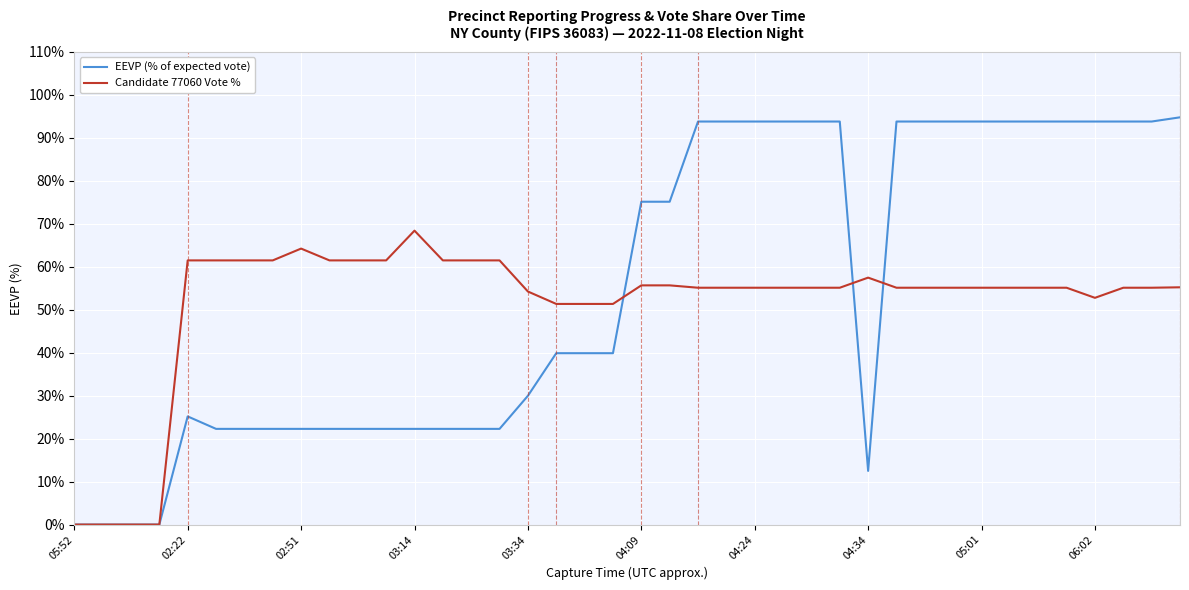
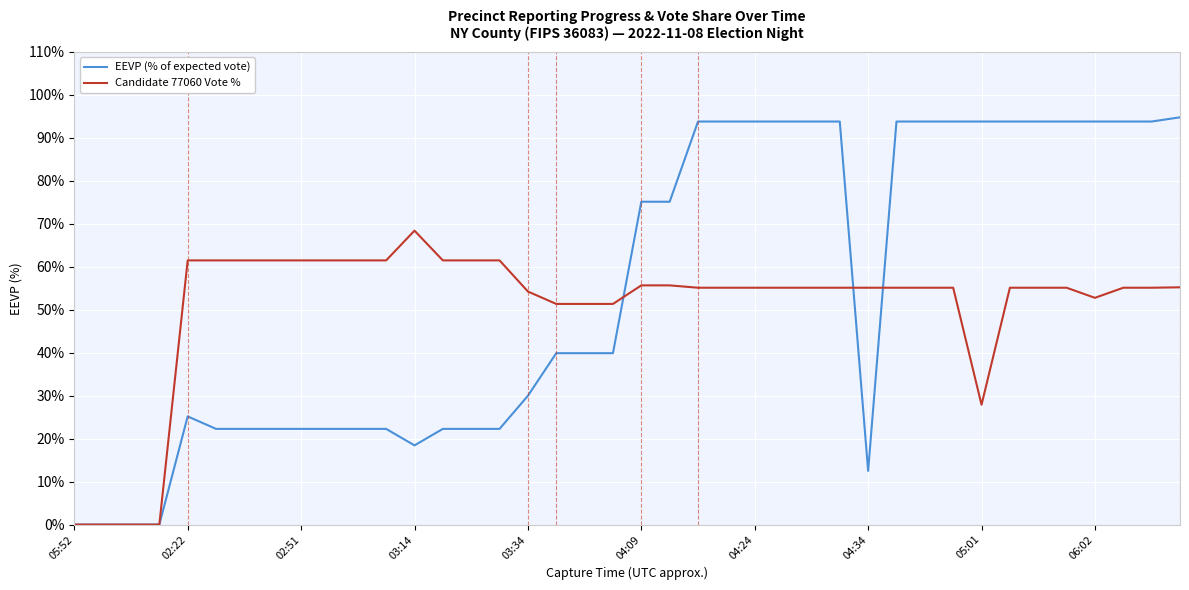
Candidate 77060 Vote %, 02:51: 64% -> 61%
EEVP (% of expected vote), 03:14: 22% -> 18%
Candidate 77060 Vote %, 04:34: 57% -> 55%
Candidate 77060 Vote %, 05:01: 55% -> 28%
